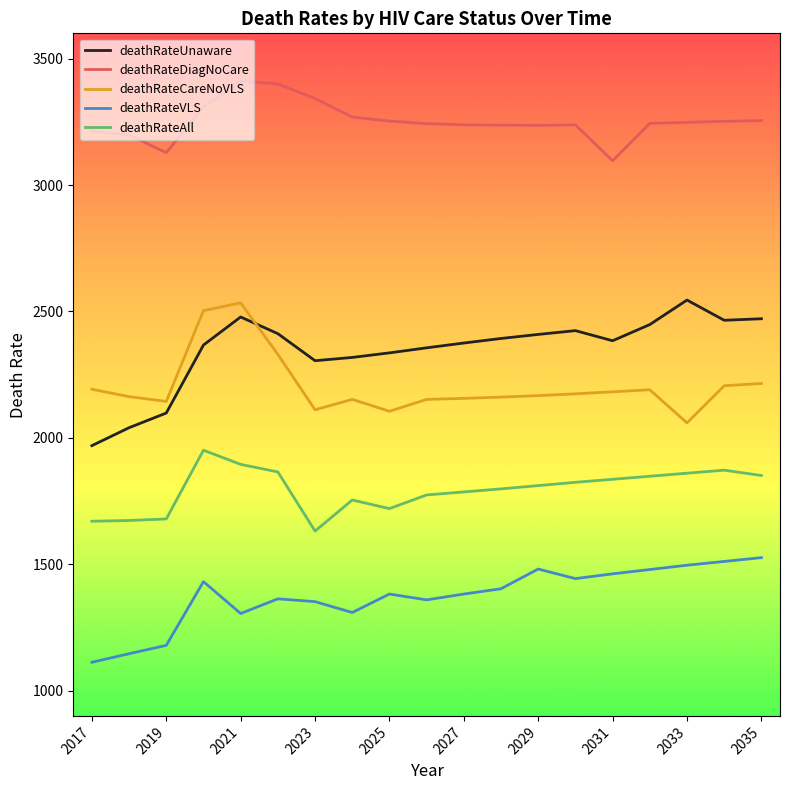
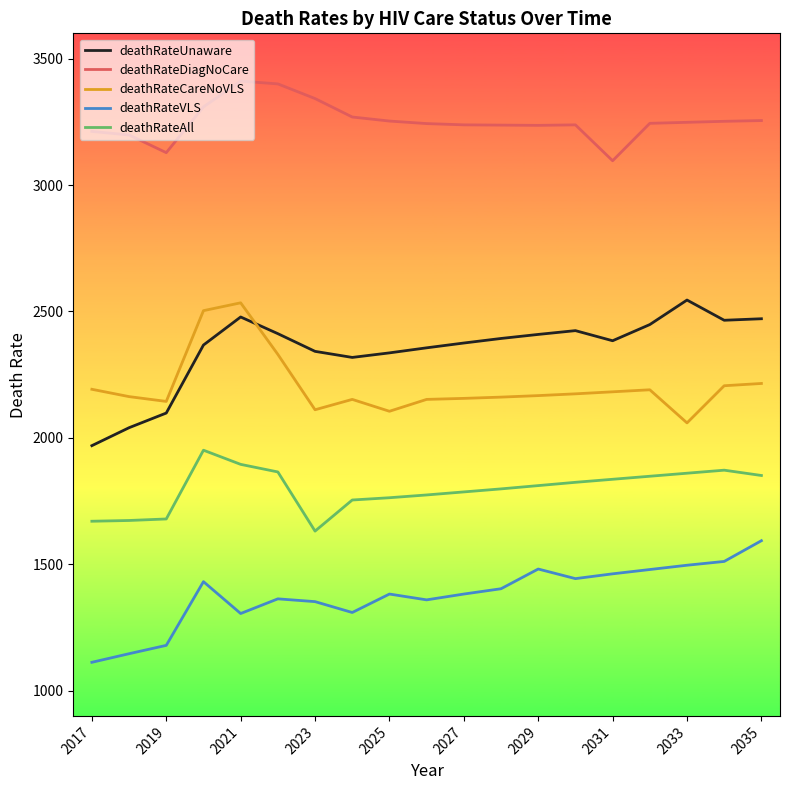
deathRateUnaware, 2023: 2310 -> 2340
deathRateAll, 2025: 1720 -> 1760
deathRateVLS, 2035: 1530 -> 1590
